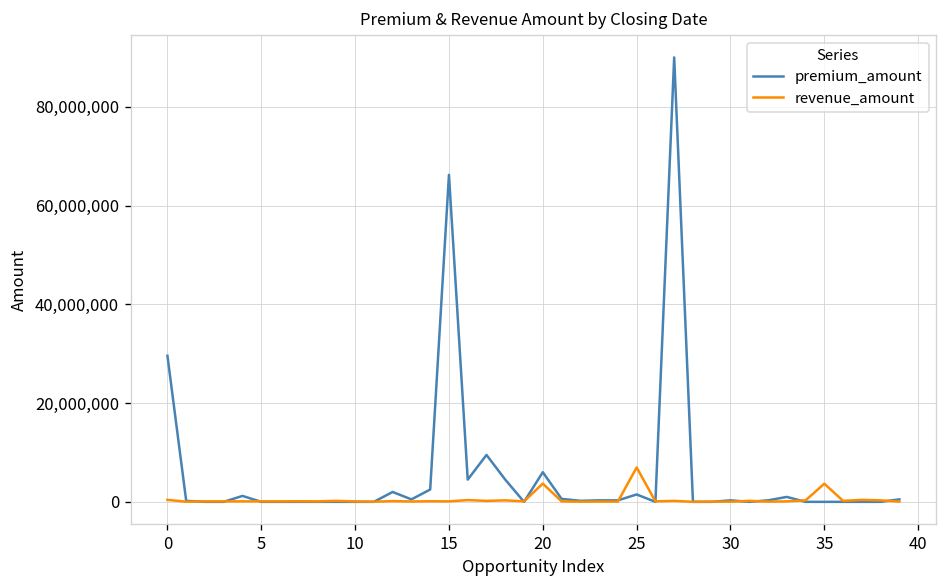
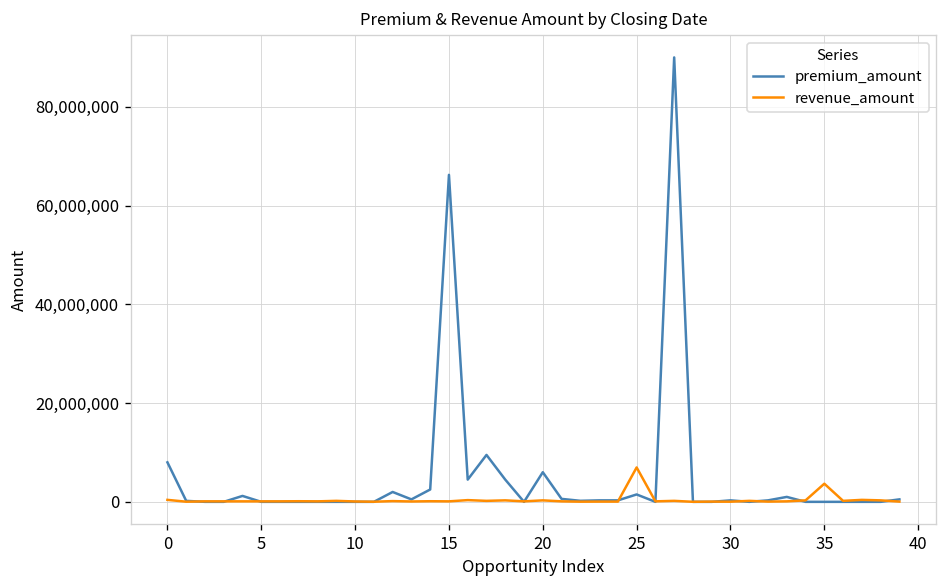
premium_amount, 0: 30,000,000 -> 8,000,000
revenue_amount, 20: 4,000,000 -> 0
